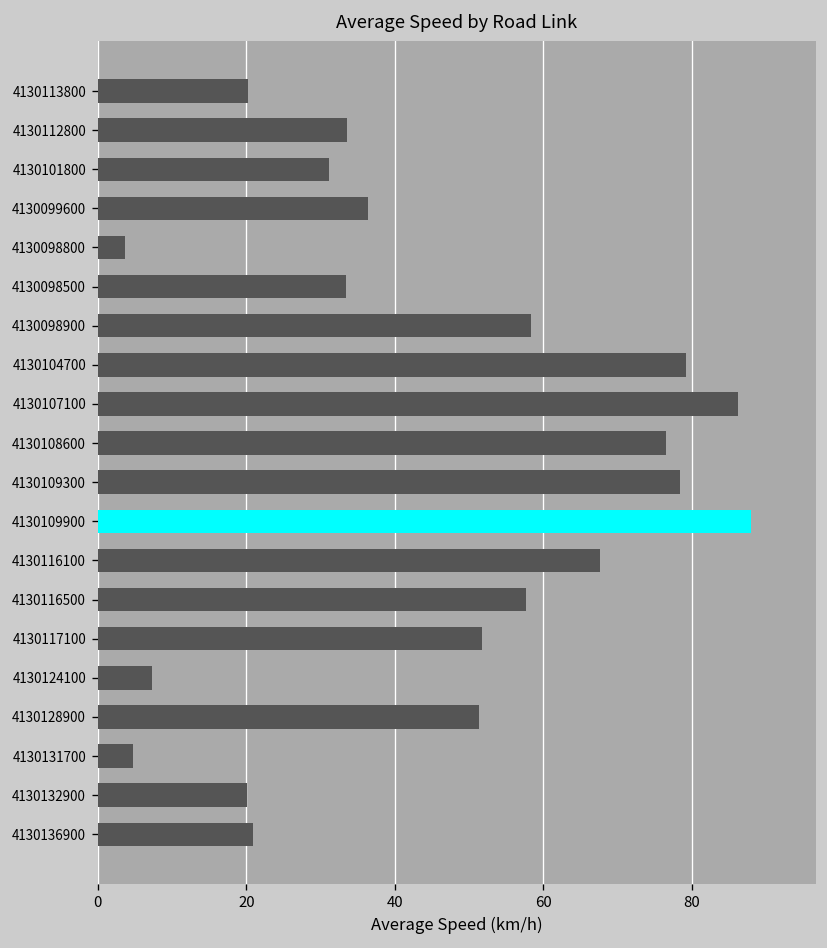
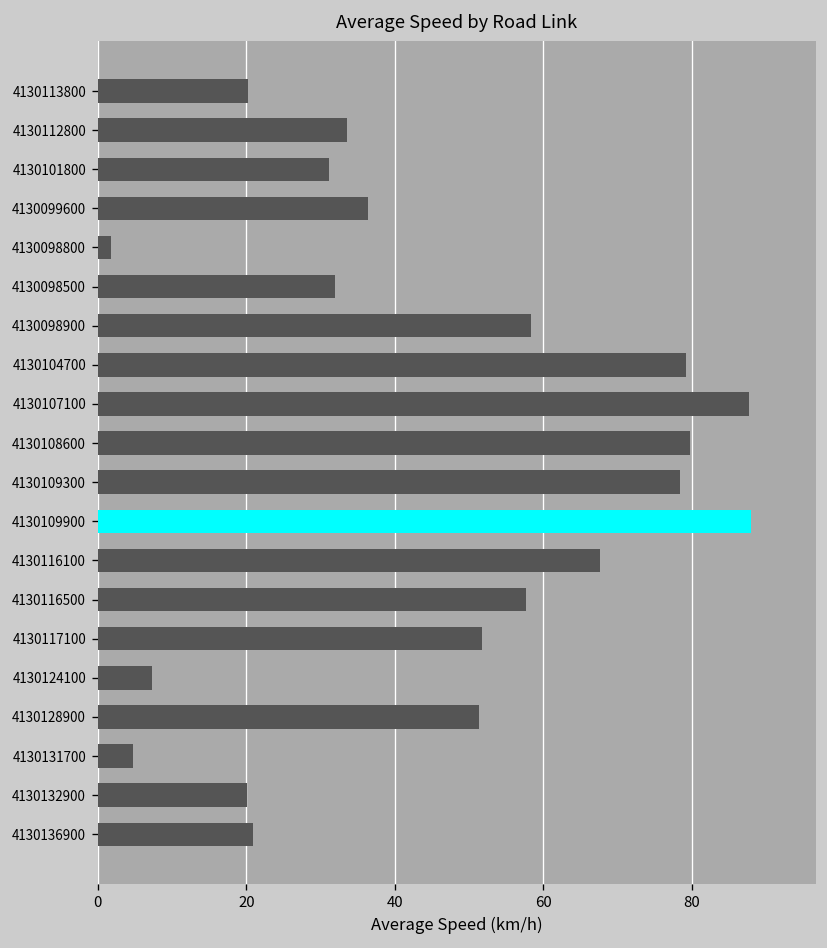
4130098800: 4 -> 2
4130098500: 33 -> 32
4130107100: 86 -> 88
4130108600: 77 -> 80
